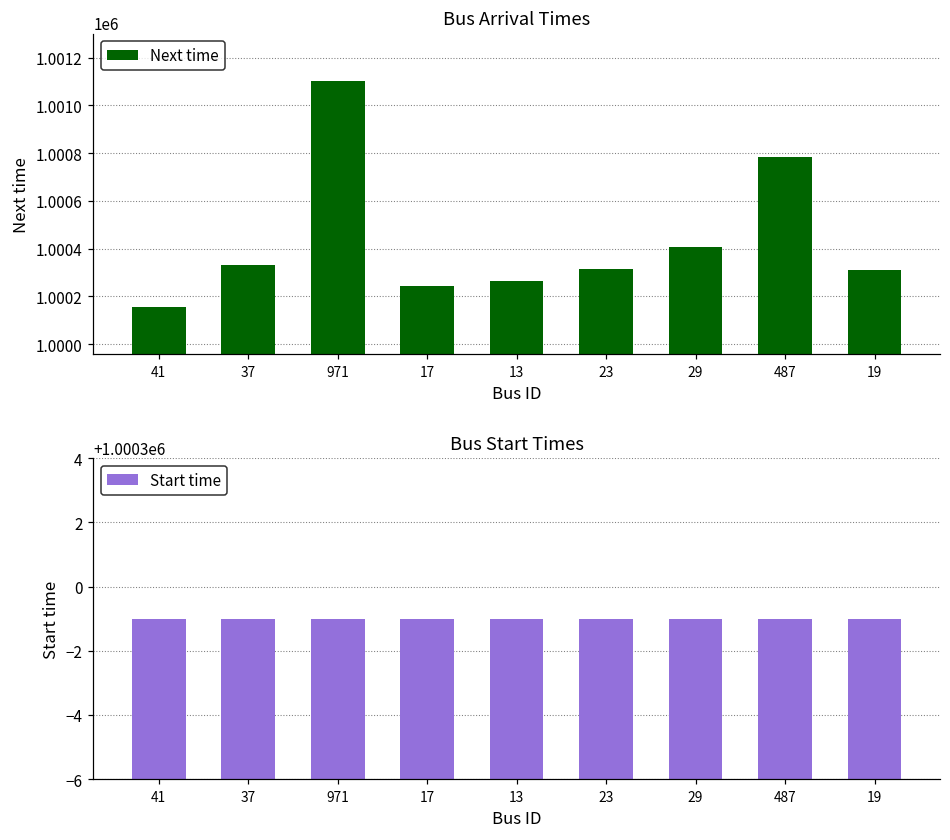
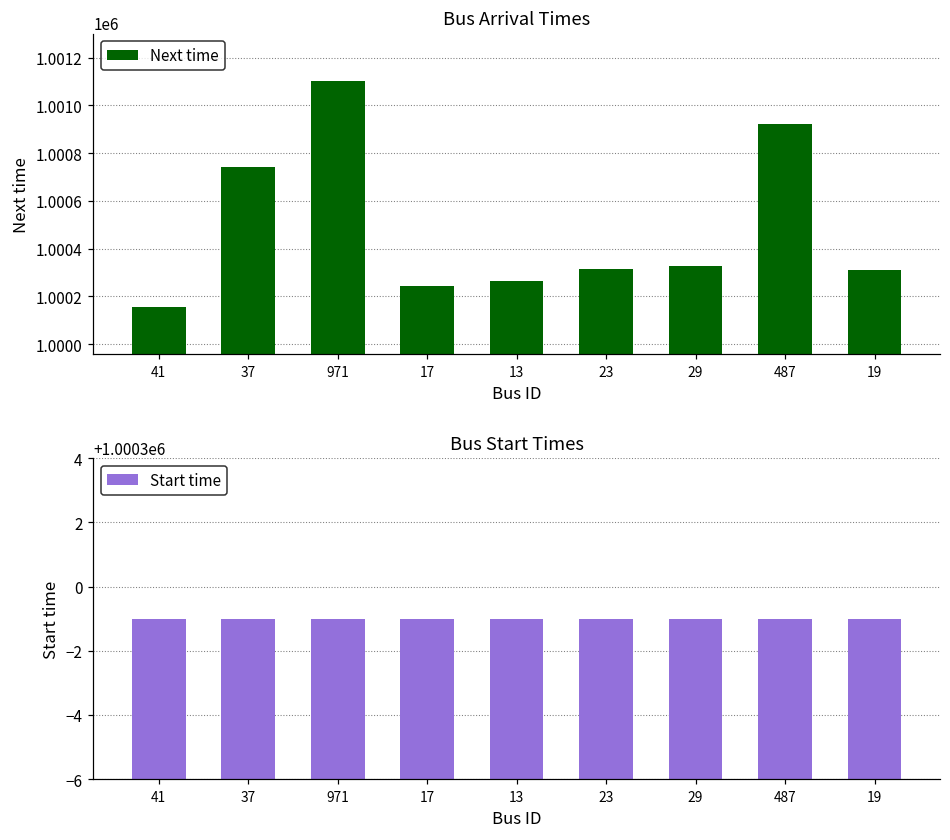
Bus Arrival Times, 37: 1000330 -> 1000740
Bus Arrival Times, 29: 1000410 -> 1000330
Bus Arrival Times, 487: 1000790 -> 1000920
